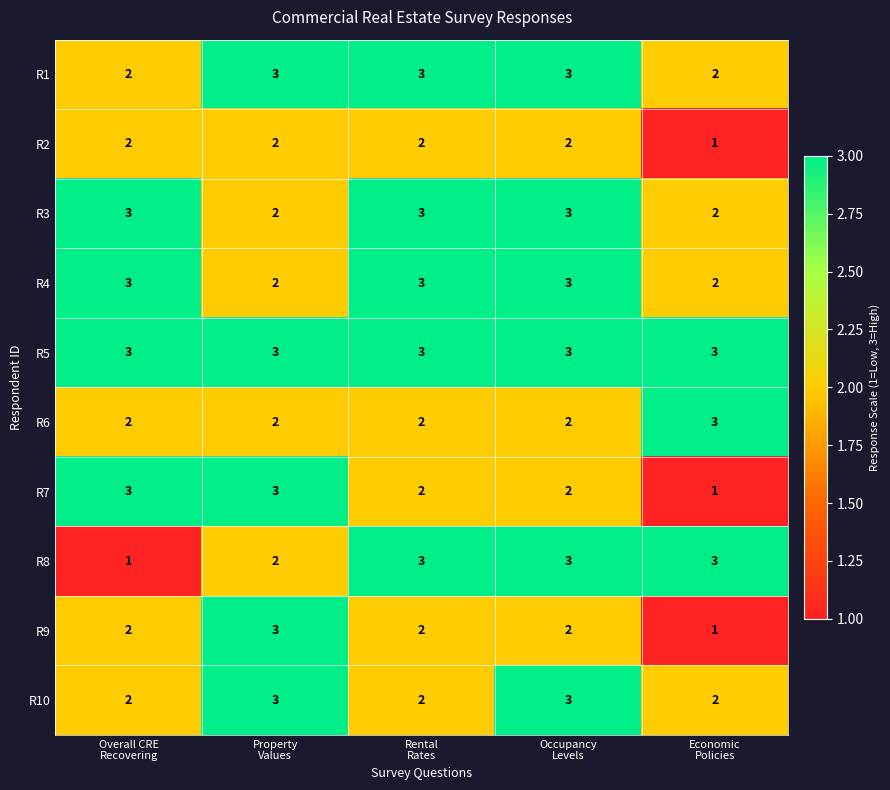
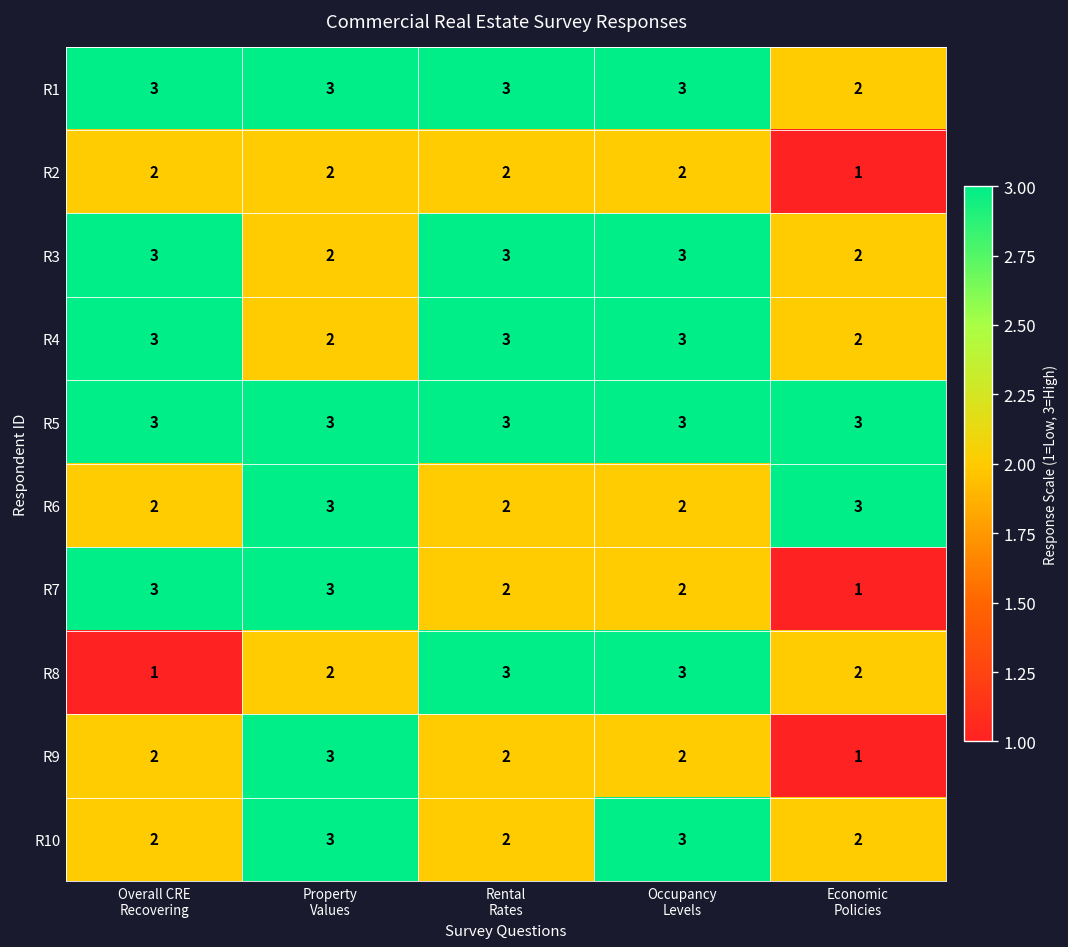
R1, Overall CRE Recovering: 2 -> 3
R6, Property Values: 2 -> 3
R8, Economic Policies: 3 -> 2
